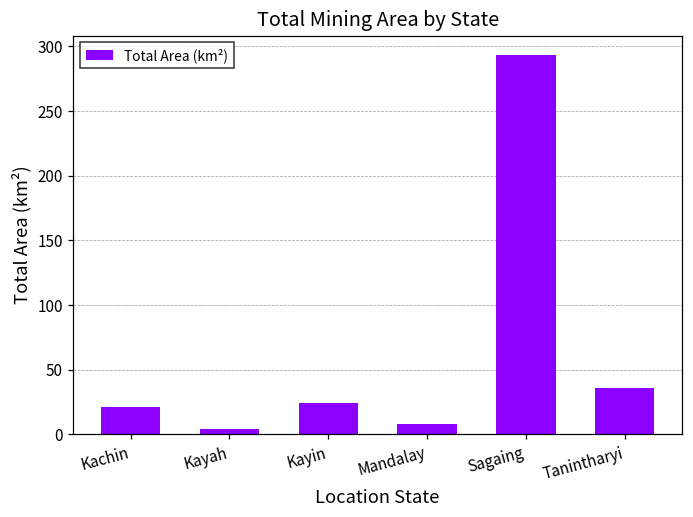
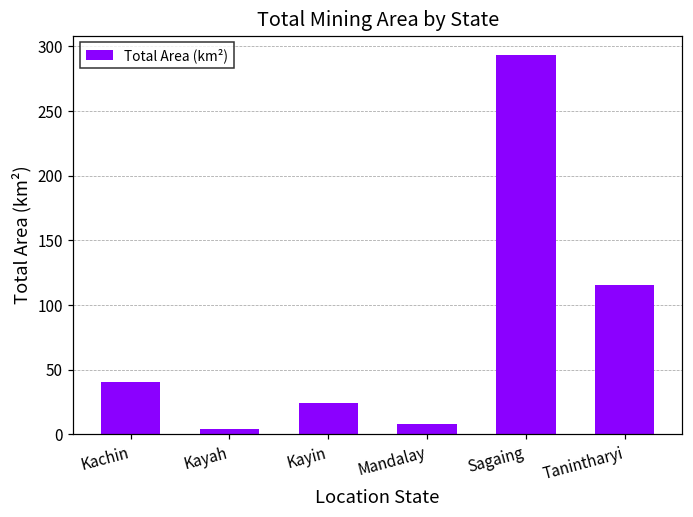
Kachin: 21 -> 41
Tanintharyi: 36 -> 115
